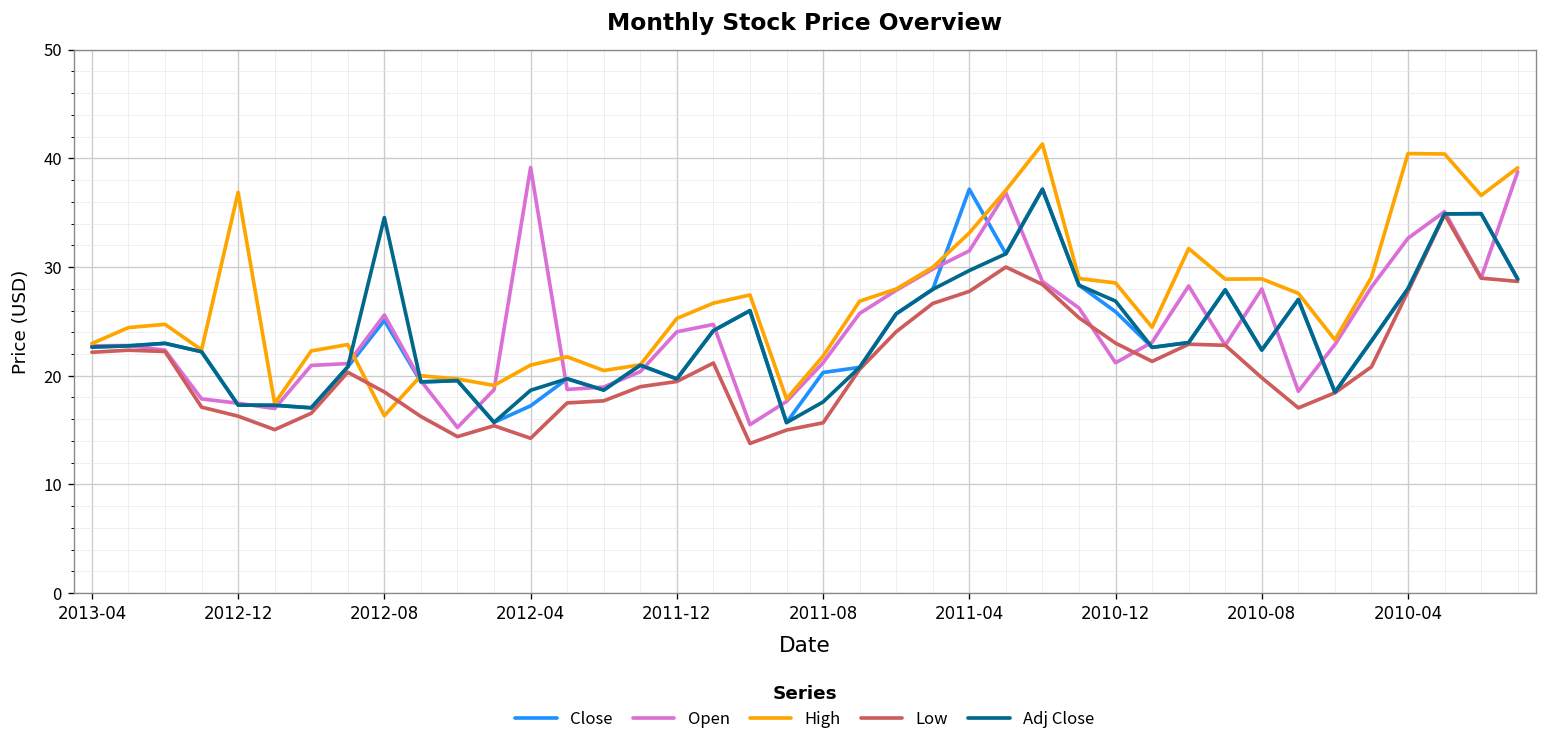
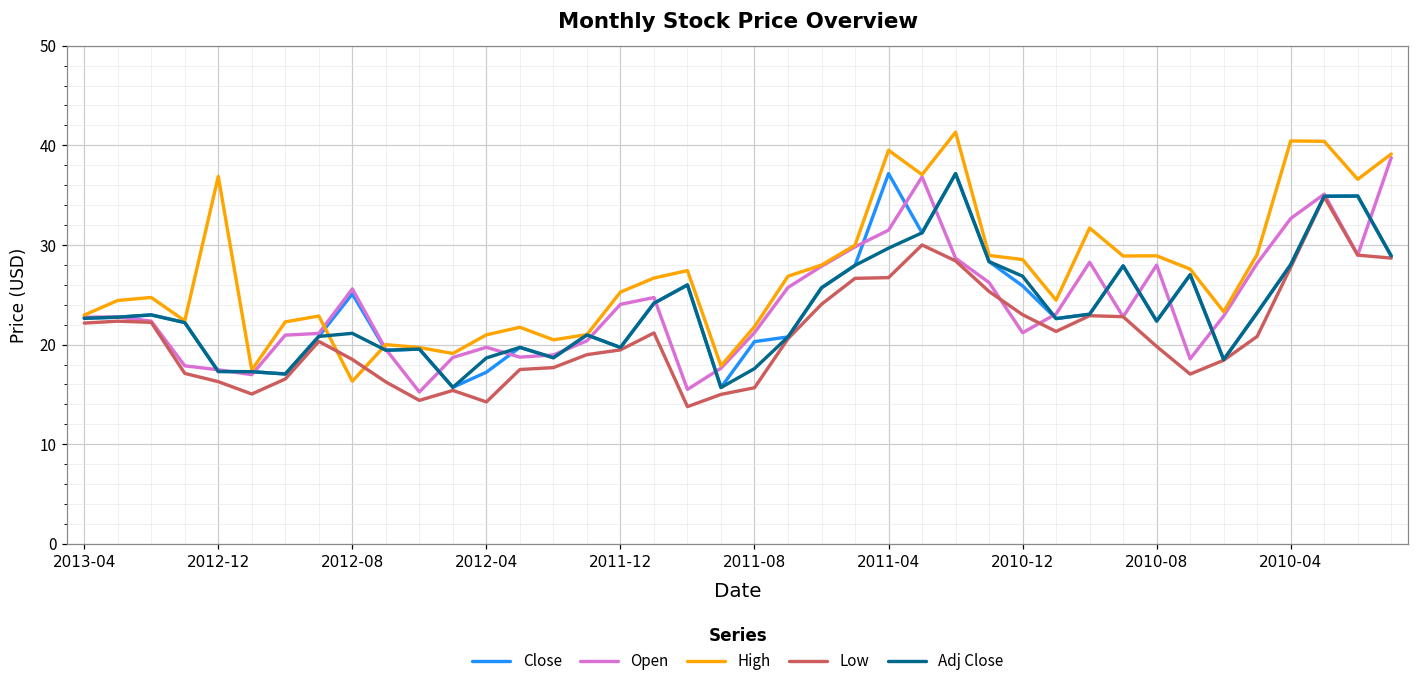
Adj Close, 2012-08: 35 -> 21
Open, 2012-04: 39 -> 20
High, 2011-04: 33 -> 40
Low, 2011-04: 28 -> 27
